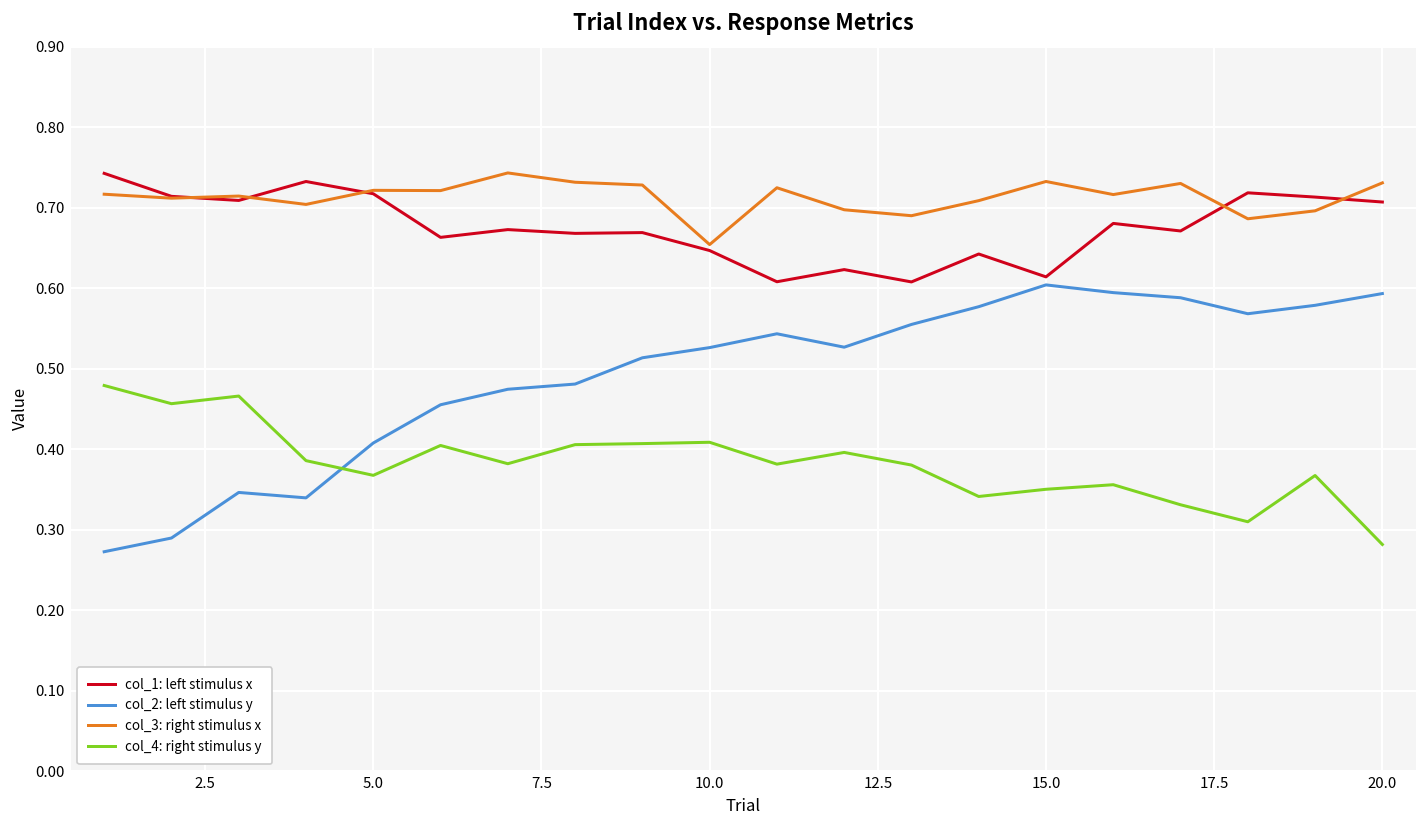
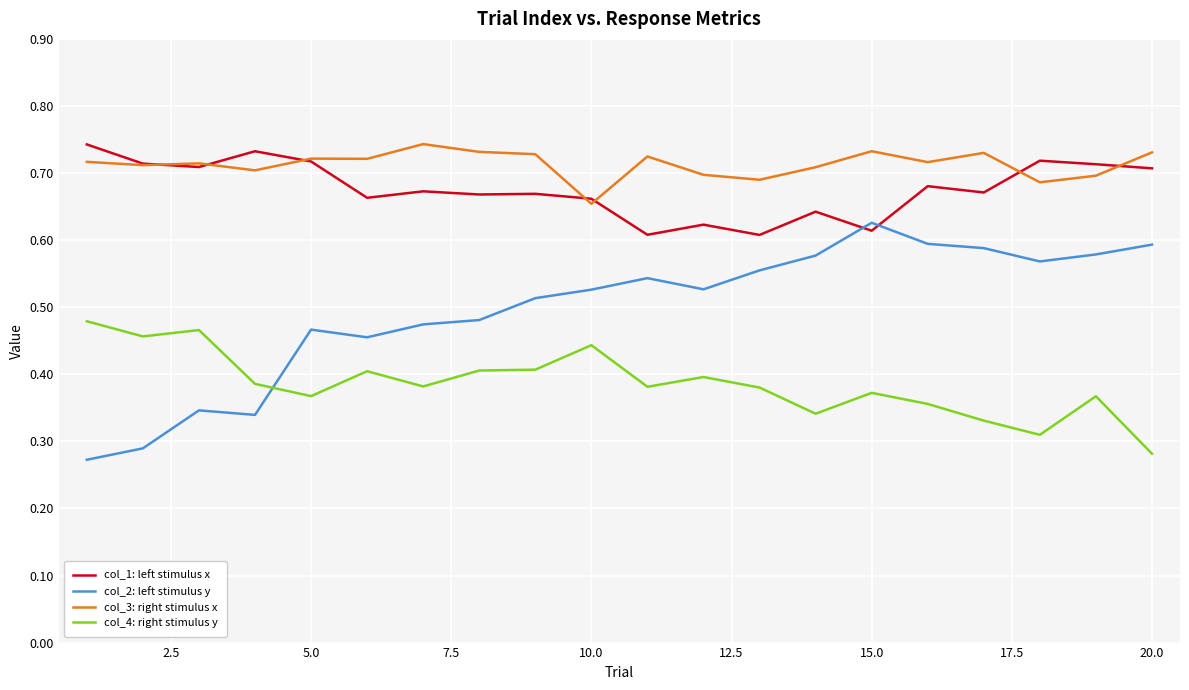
col_2: left stimulus y, 5.0: 0.41 -> 0.47
col_1: left stimulus x, 10.0: 0.65 -> 0.66
col_4: right stimulus y, 10.0: 0.41 -> 0.44
col_2: left stimulus y, 15.0: 0.60 -> 0.63
col_4: right stimulus y, 15.0: 0.35 -> 0.37
